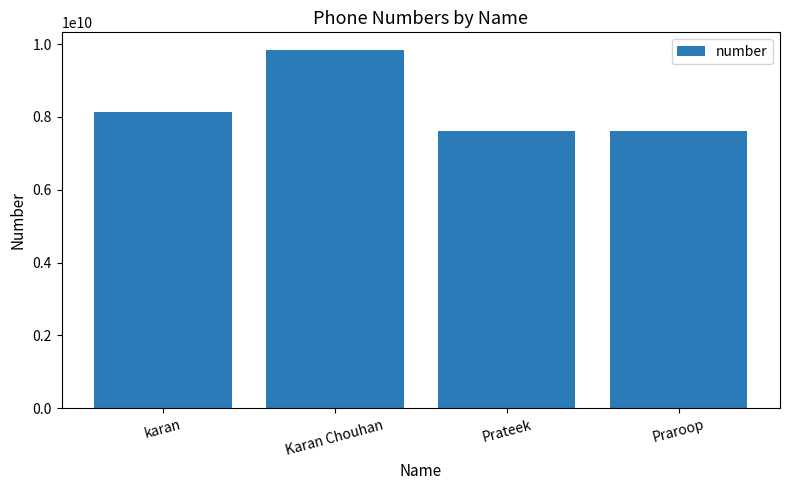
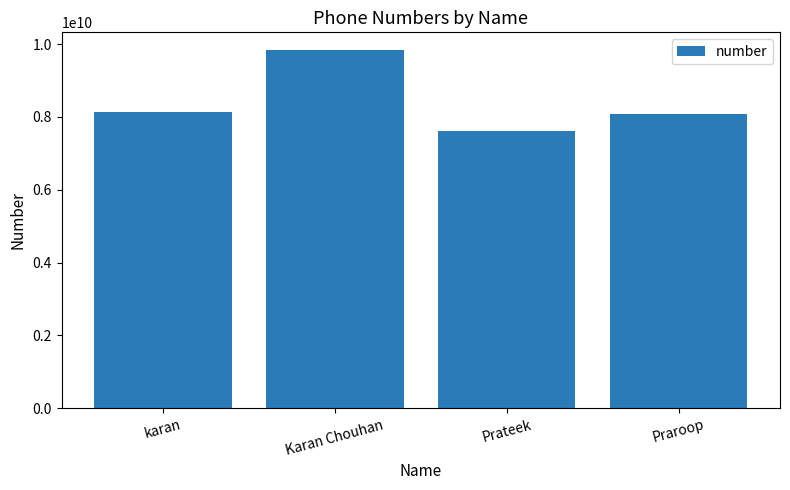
Praroop: 7600000000 -> 8100000000
